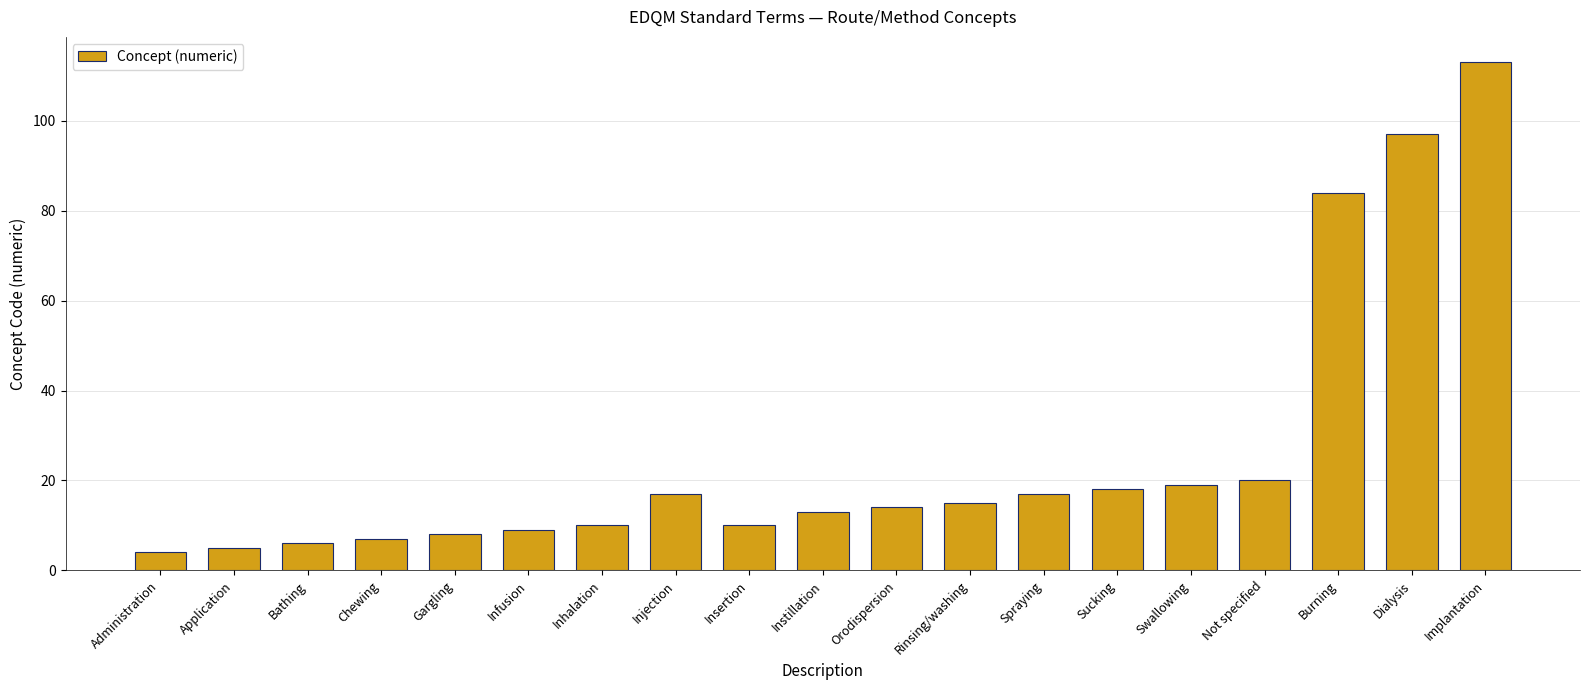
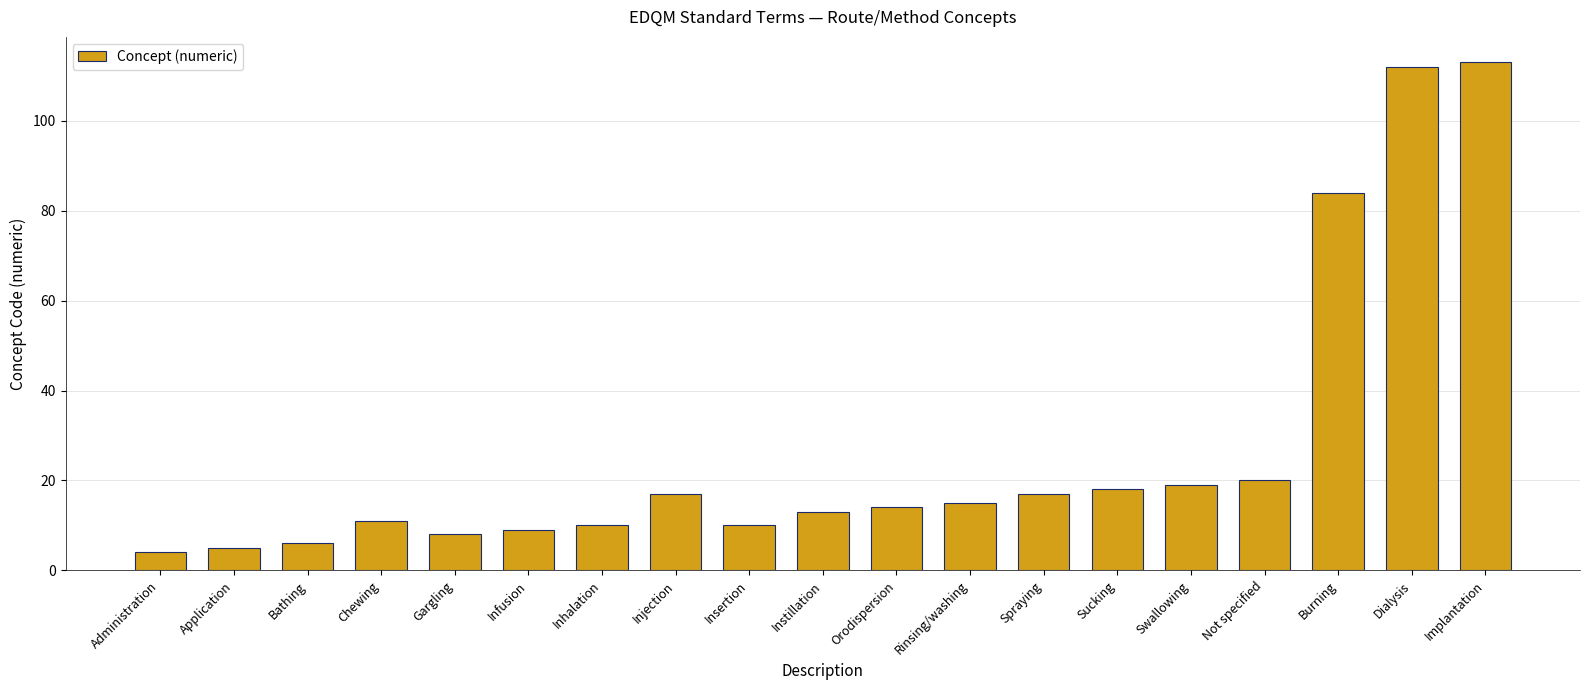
Chewing: 7 -> 11
Dialysis: 97 -> 112
